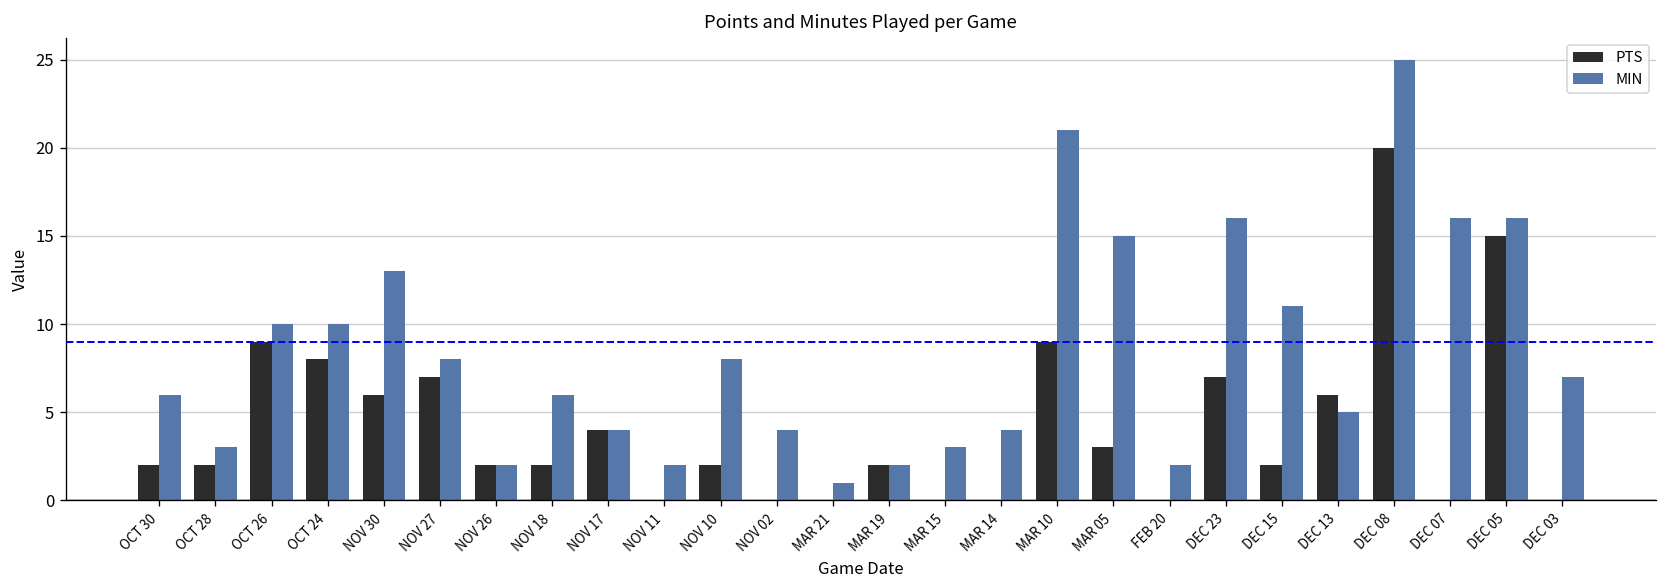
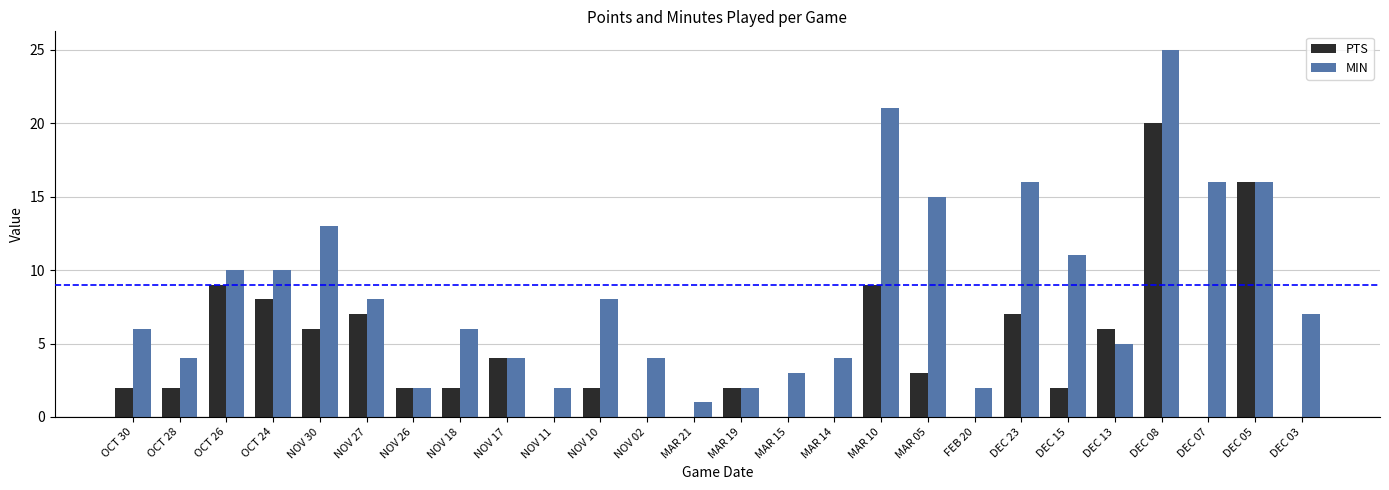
MIN, OCT 28: 3 -> 4
PTS, DEC 05: 15 -> 16
